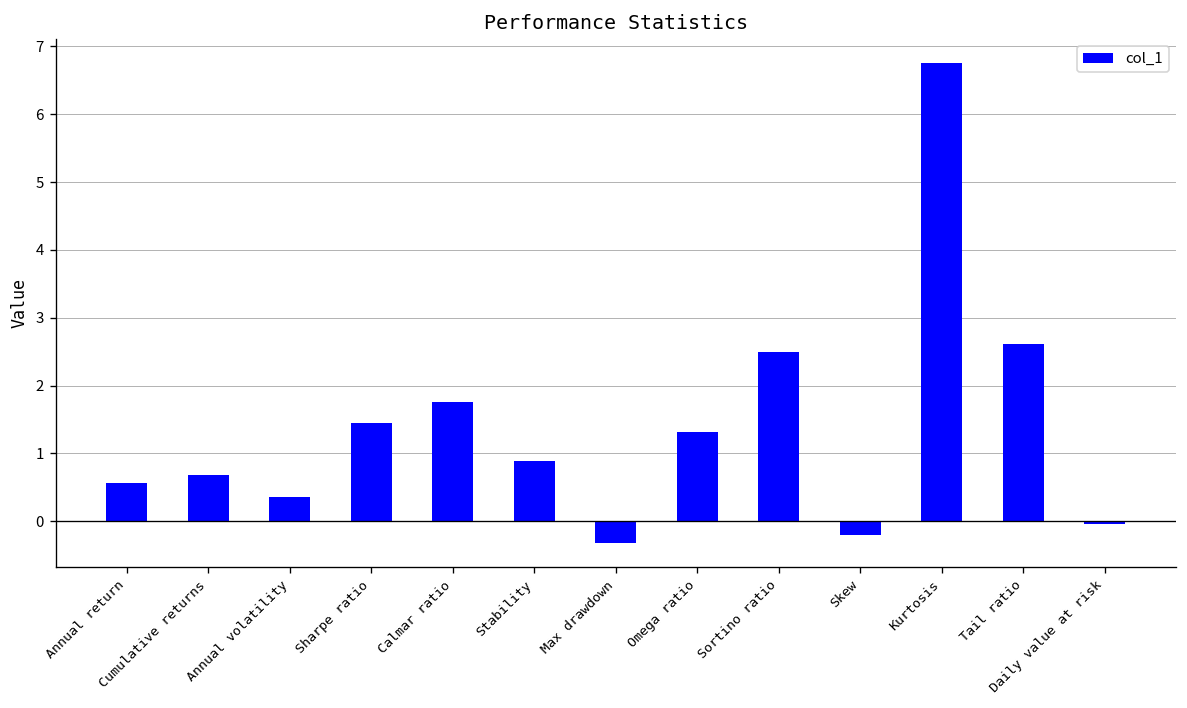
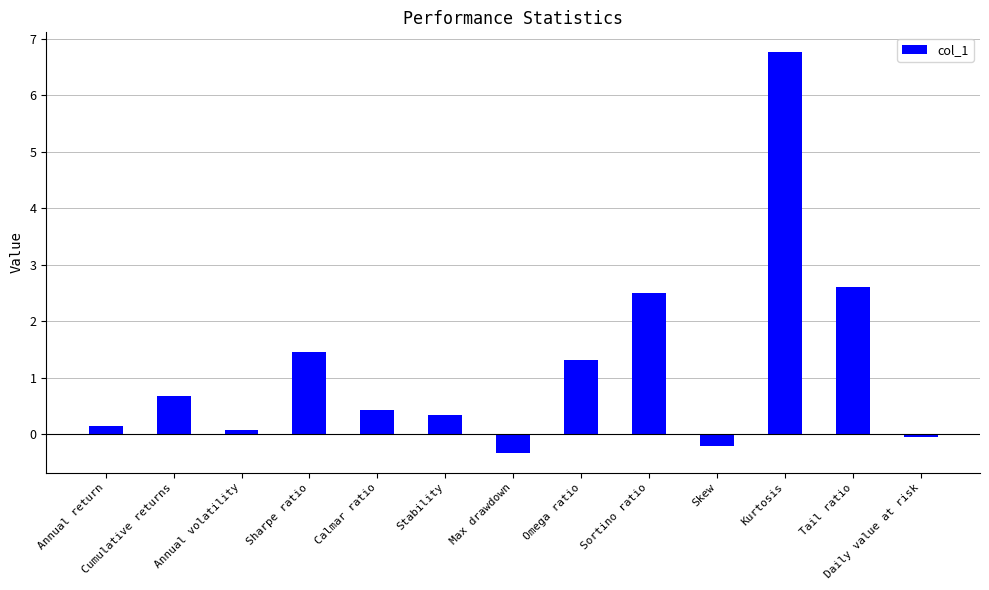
Annual return: 0.6 -> 0.1
Annual volatility: 0.4 -> 0.1
Calmar ratio: 1.8 -> 0.4
Stability: 0.9 -> 0.4
